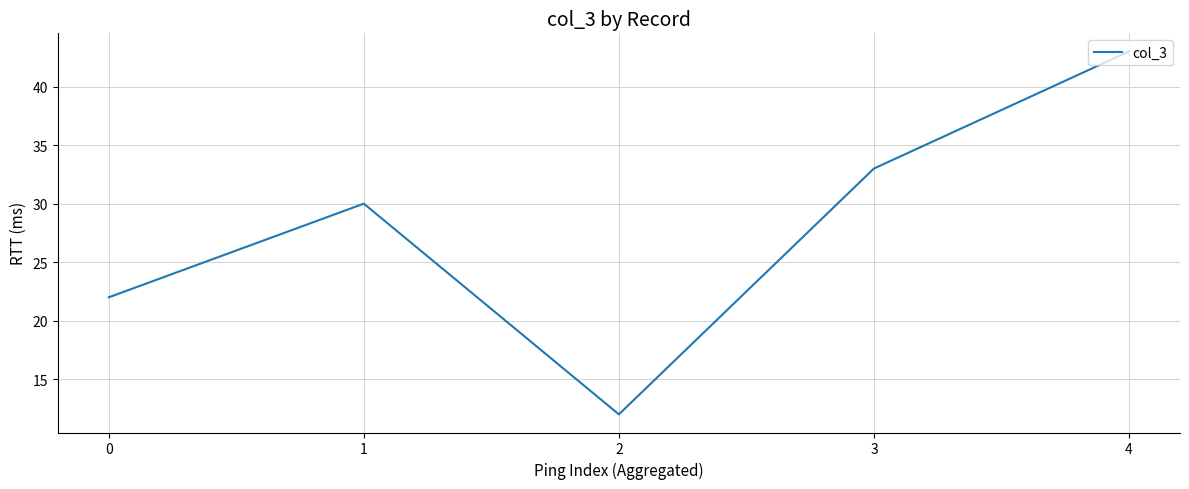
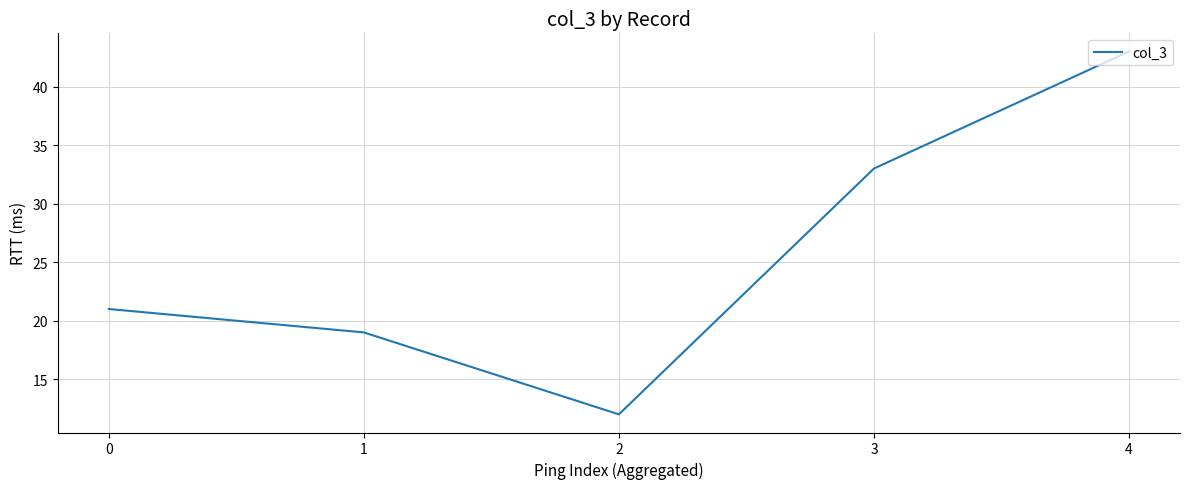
0: 22 -> 21
1: 30 -> 19
